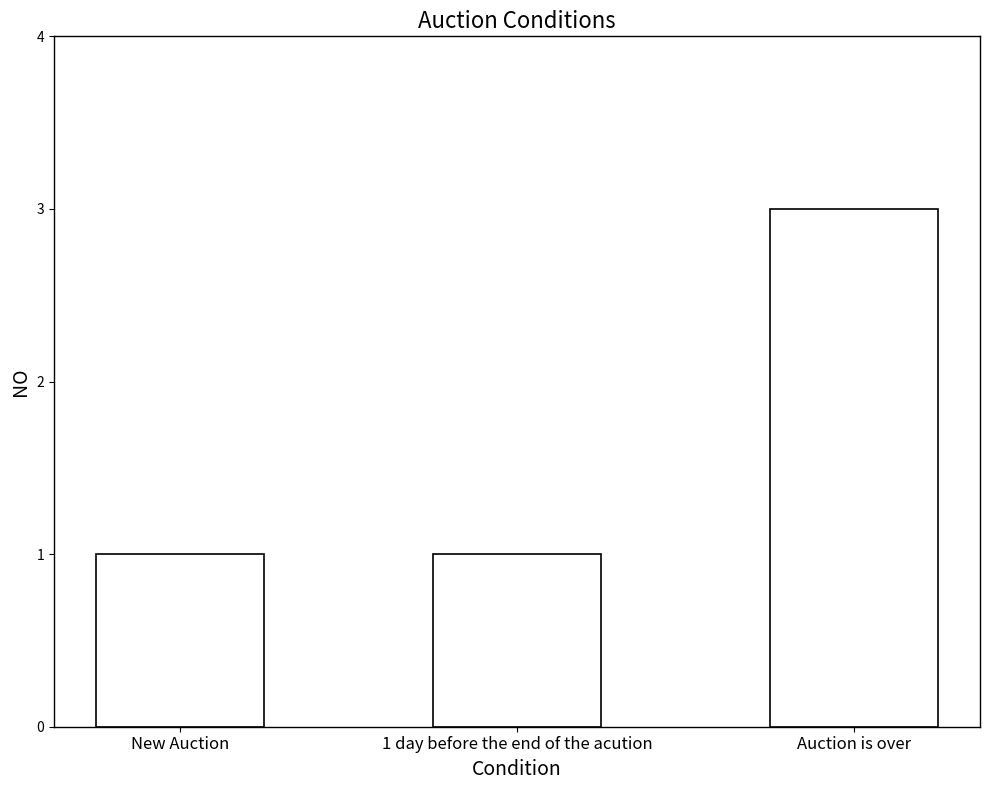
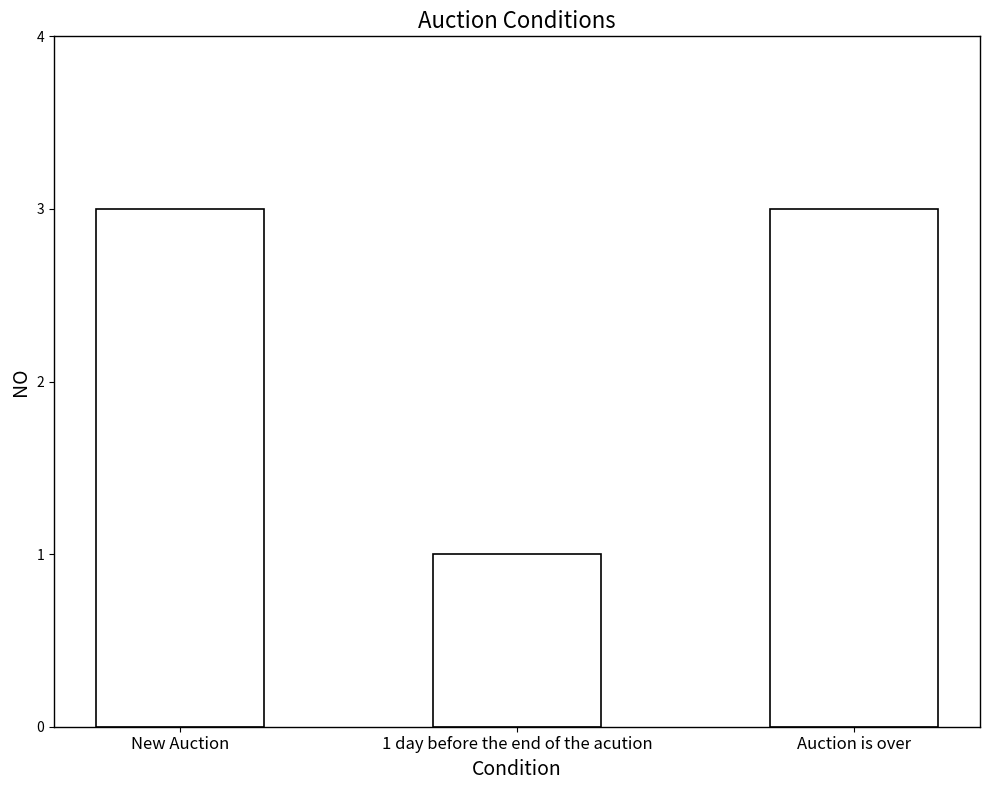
New Auction: 1 -> 3
